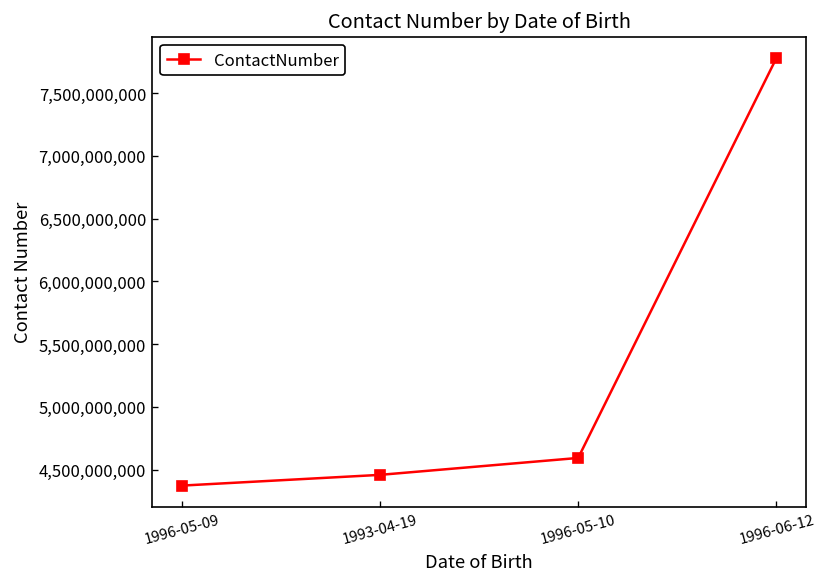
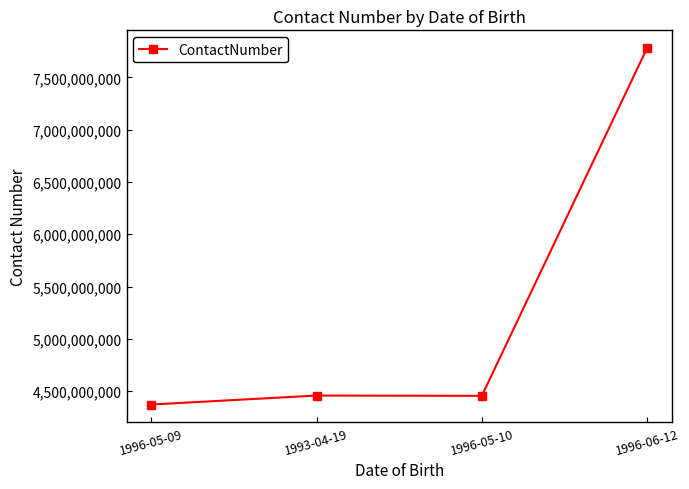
1996-05-10: 4,590,000,000 -> 4,460,000,000
